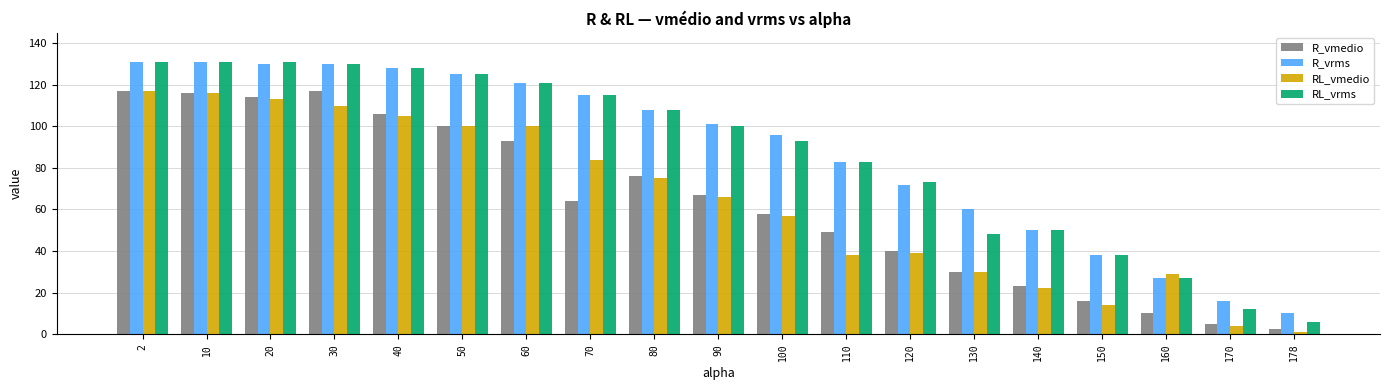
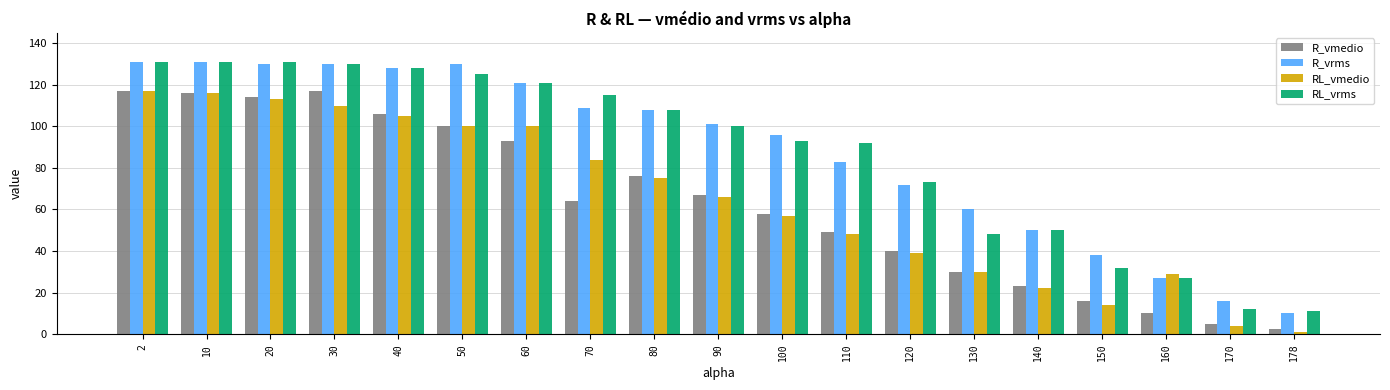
R_vrms, 50: 125 -> 130
R_vrms, 70: 115 -> 109
RL_vmedio, 110: 38 -> 48
RL_vrms, 110: 83 -> 92
RL_vrms, 150: 38 -> 32
RL_vrms, 178: 6 -> 11
